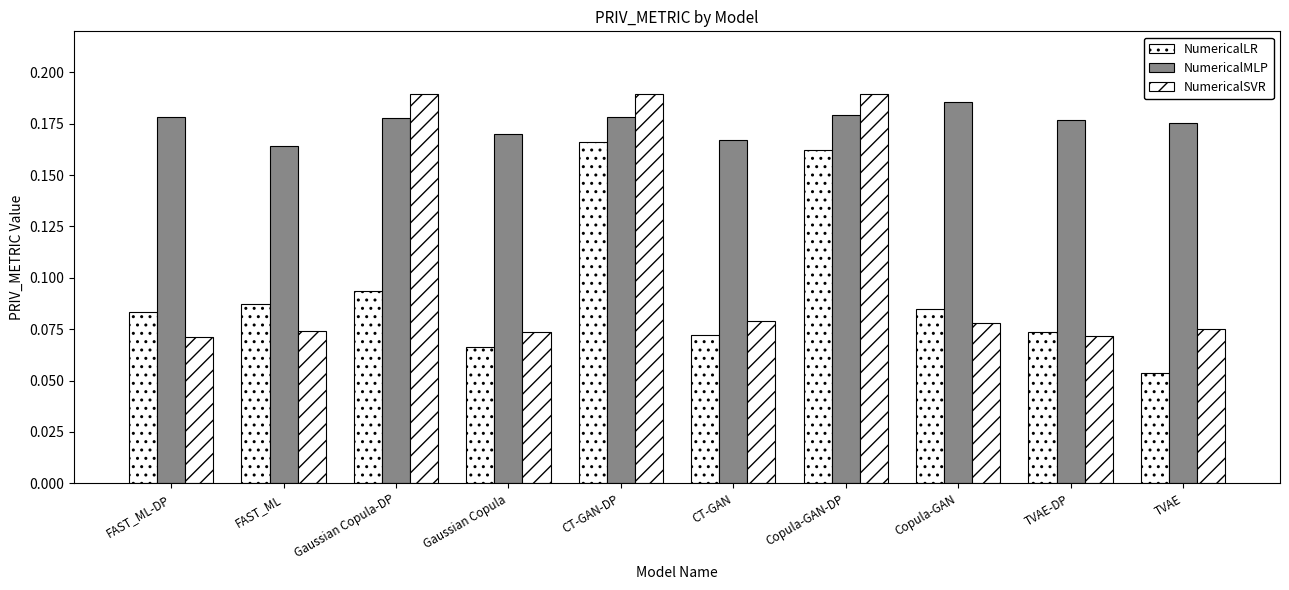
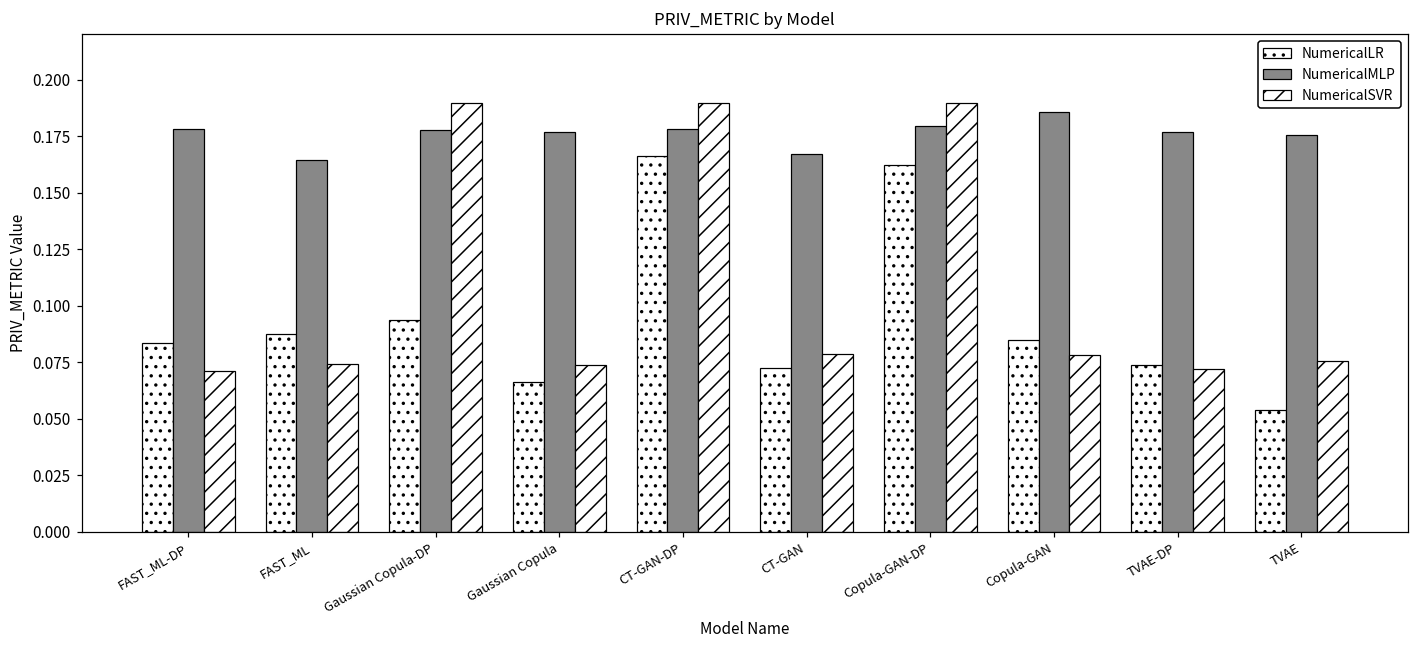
NumericalMLP, Gaussian Copula: 0.170 -> 0.177
